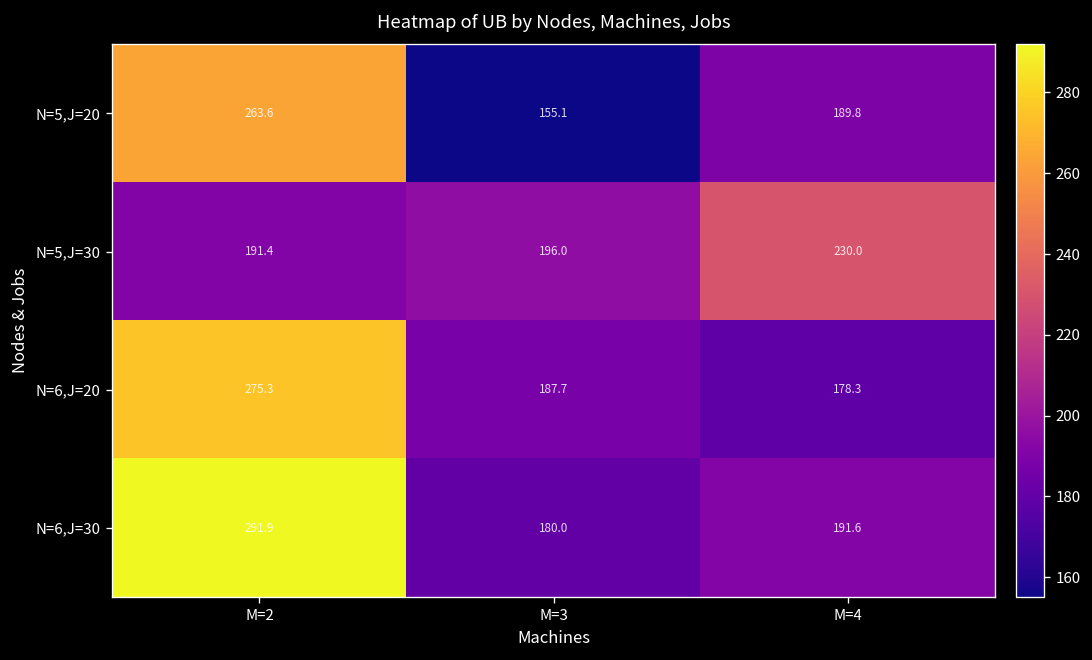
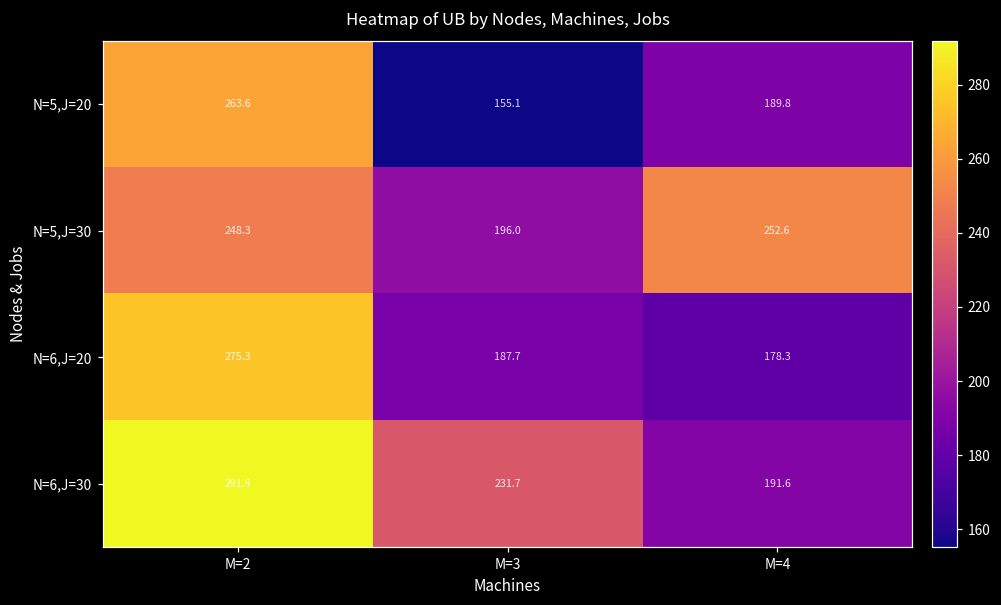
N=5,J=30, M=2: 191.4 -> 248.3
N=5,J=30, M=4: 230.0 -> 252.6
N=6,J=30, M=3: 180.0 -> 231.7
